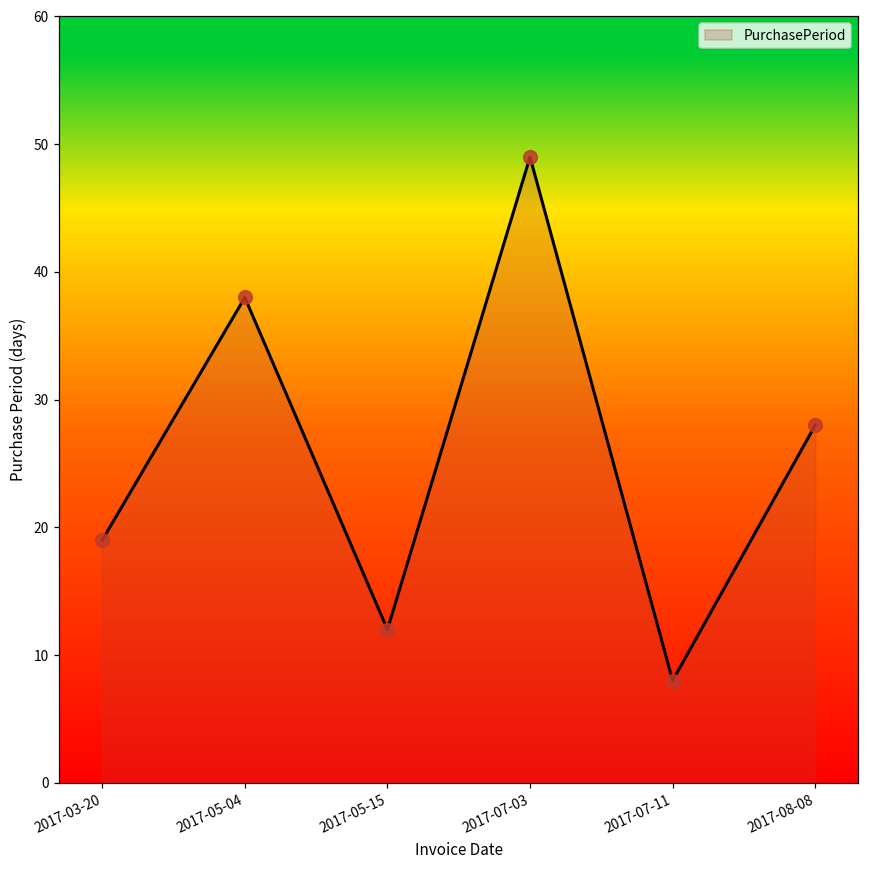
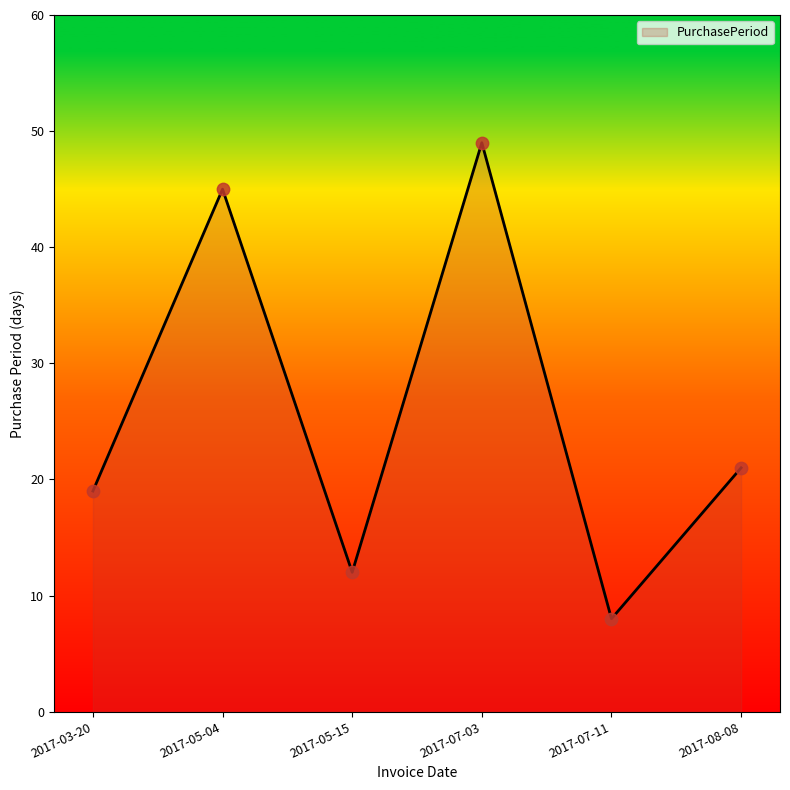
2017-05-04: 38 -> 45
2017-08-08: 28 -> 21
